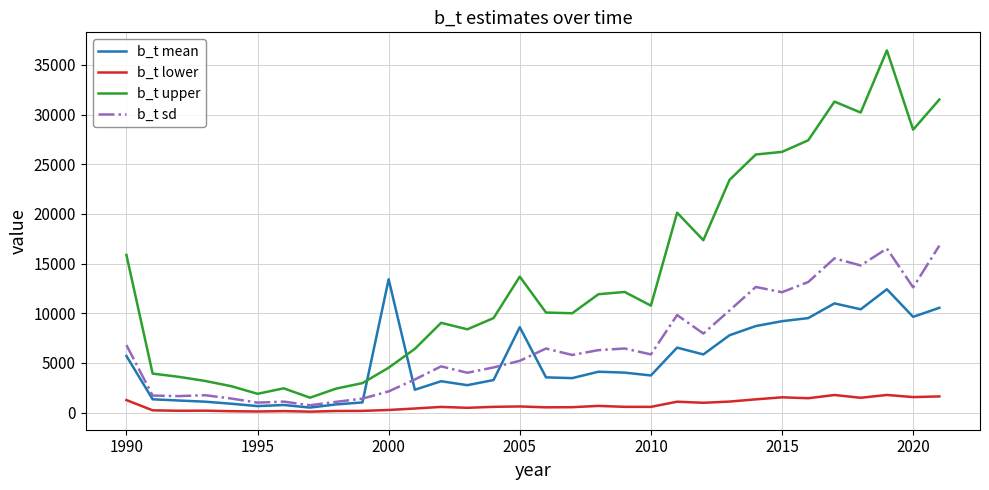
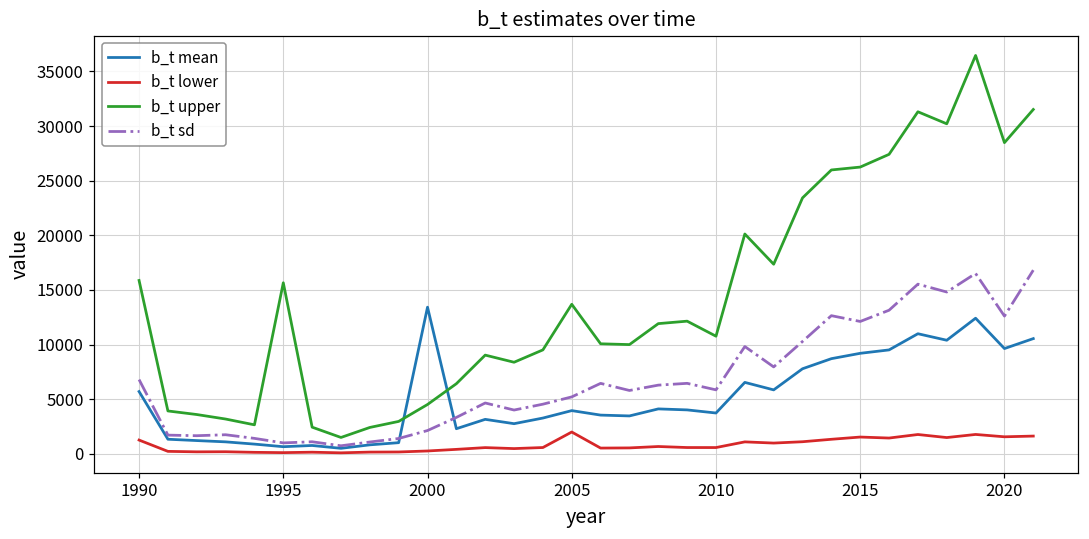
b_t upper, 1995: 2000 -> 16000
b_t mean, 2005: 9000 -> 4000
b_t lower, 2005: 1000 -> 2000
